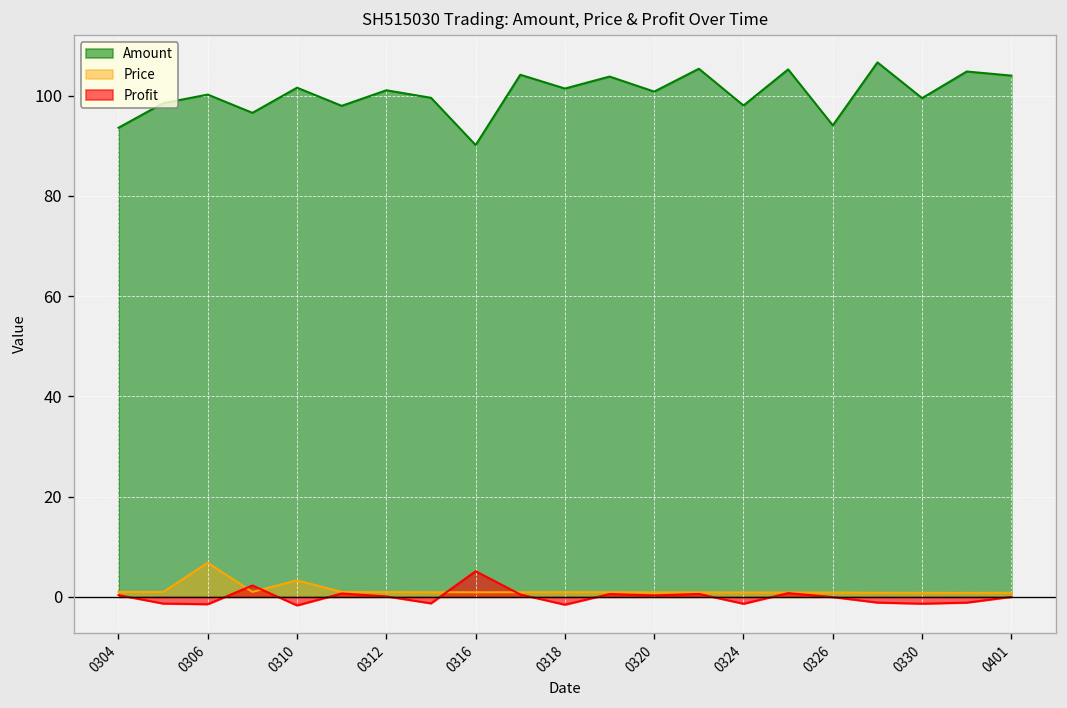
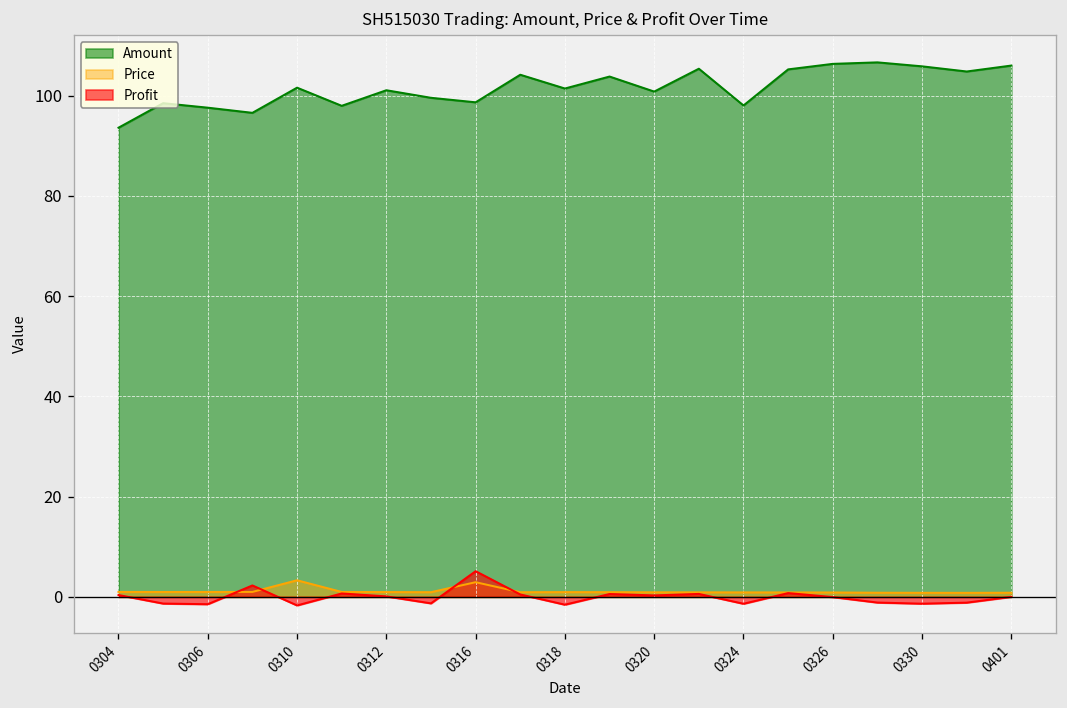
Amount, 0306: 100 -> 98
Price, 0306: 7 -> 1
Amount, 0316: 90 -> 99
Price, 0316: 1 -> 3
Amount, 0326: 94 -> 106
Amount, 0330: 100 -> 106
Amount, 0401: 104 -> 106
